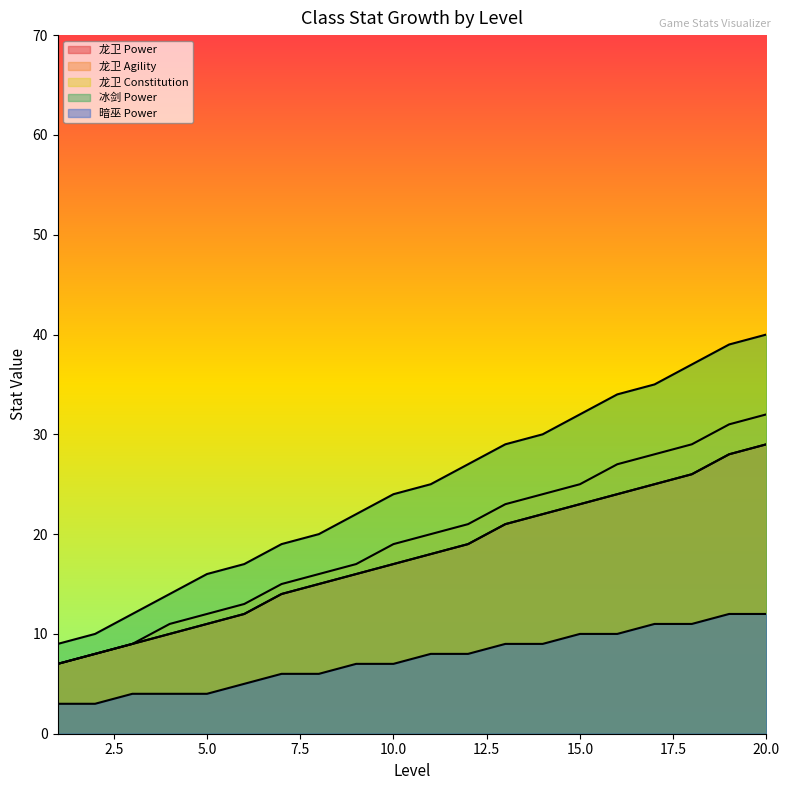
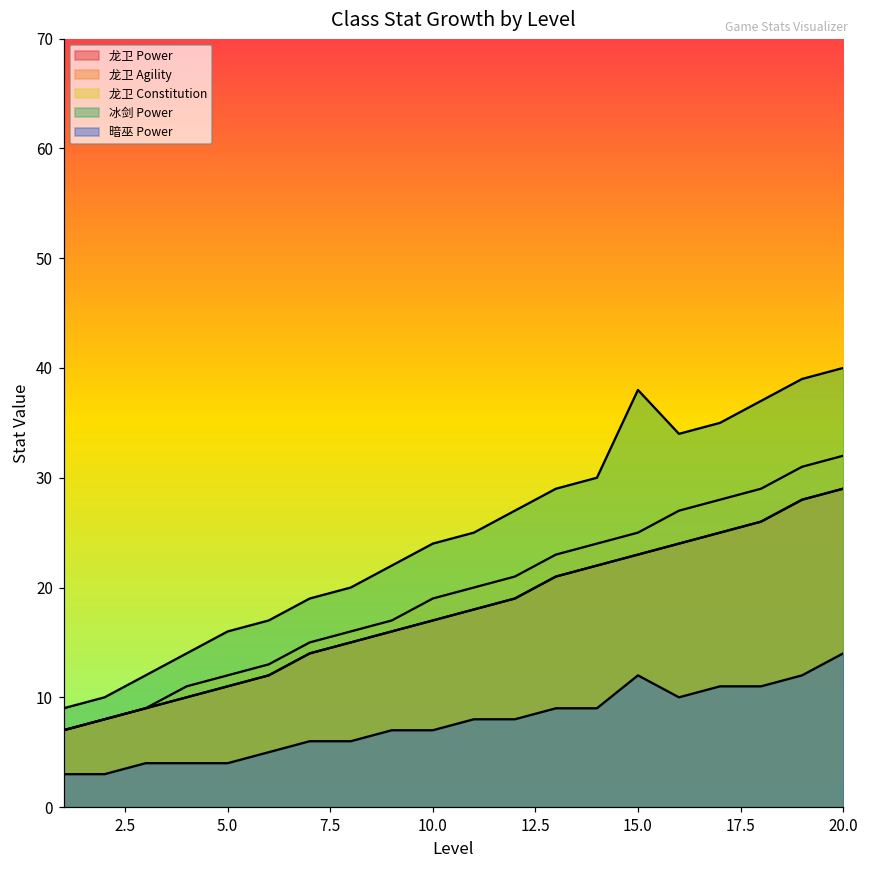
冰剑 Power, 15.0: 32 -> 38
暗巫 Power, 15.0: 10 -> 12
暗巫 Power, 20.0: 12 -> 14
